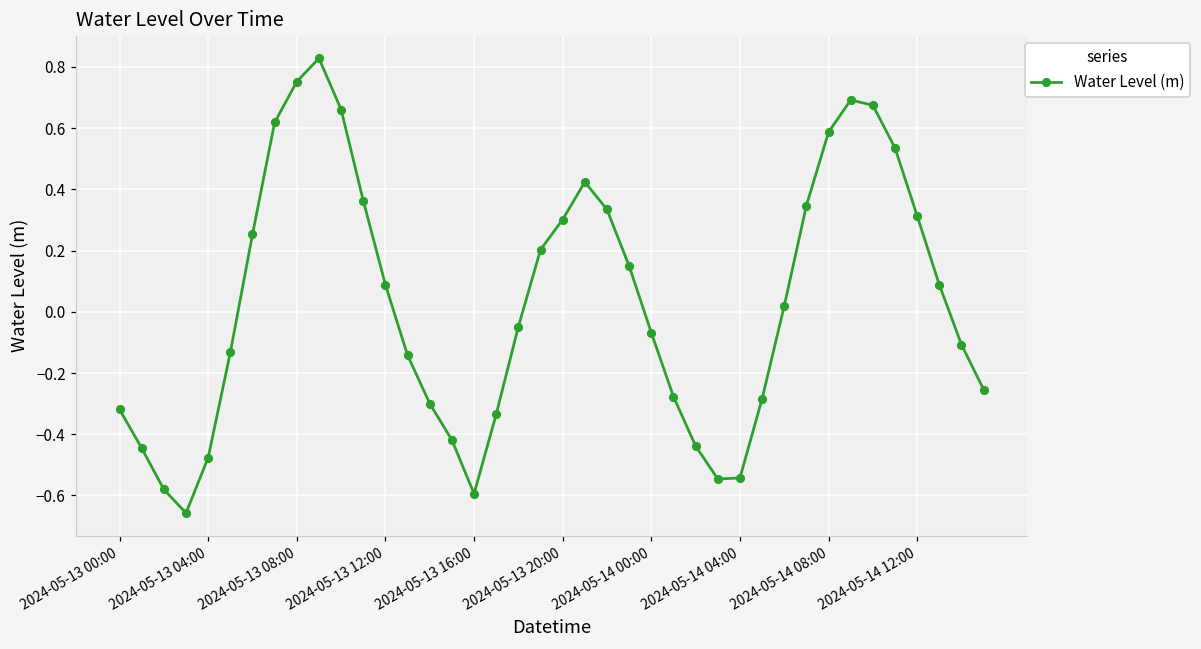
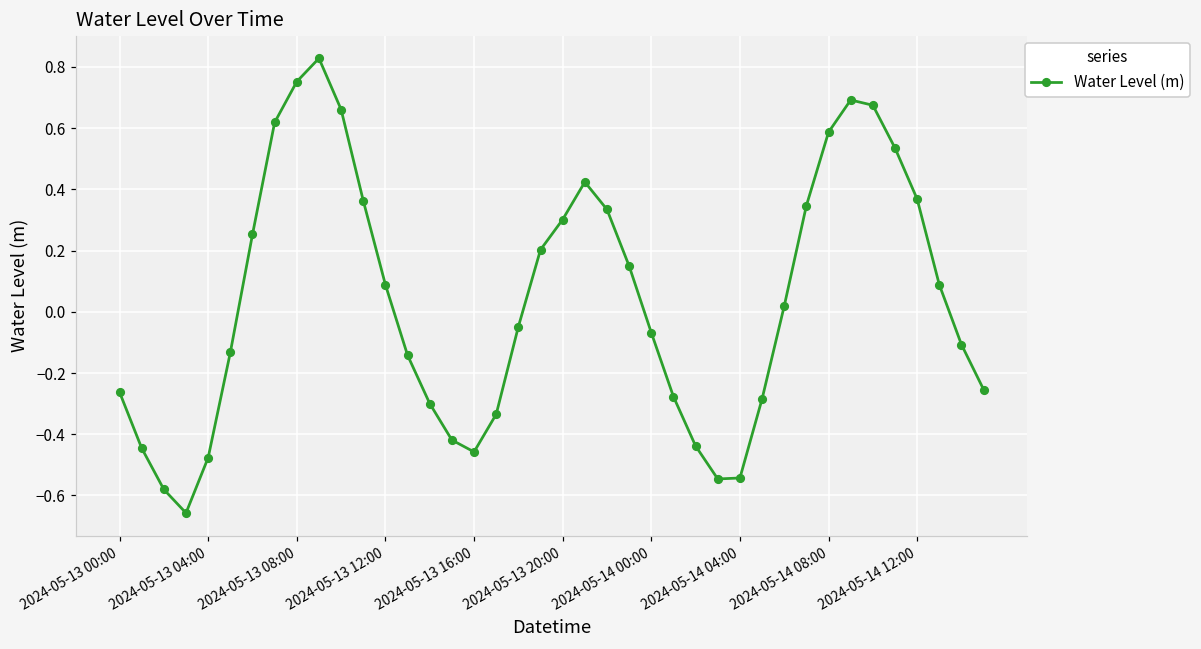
2024-05-13 00:00: -0.32 -> -0.26
2024-05-13 16:00: -0.59 -> -0.46
2024-05-14 12:00: 0.31 -> 0.37
